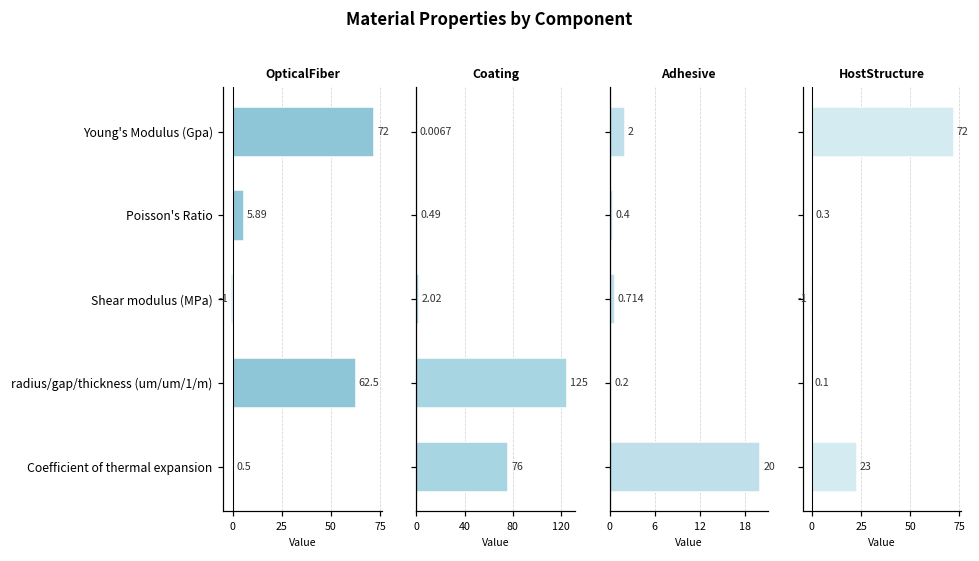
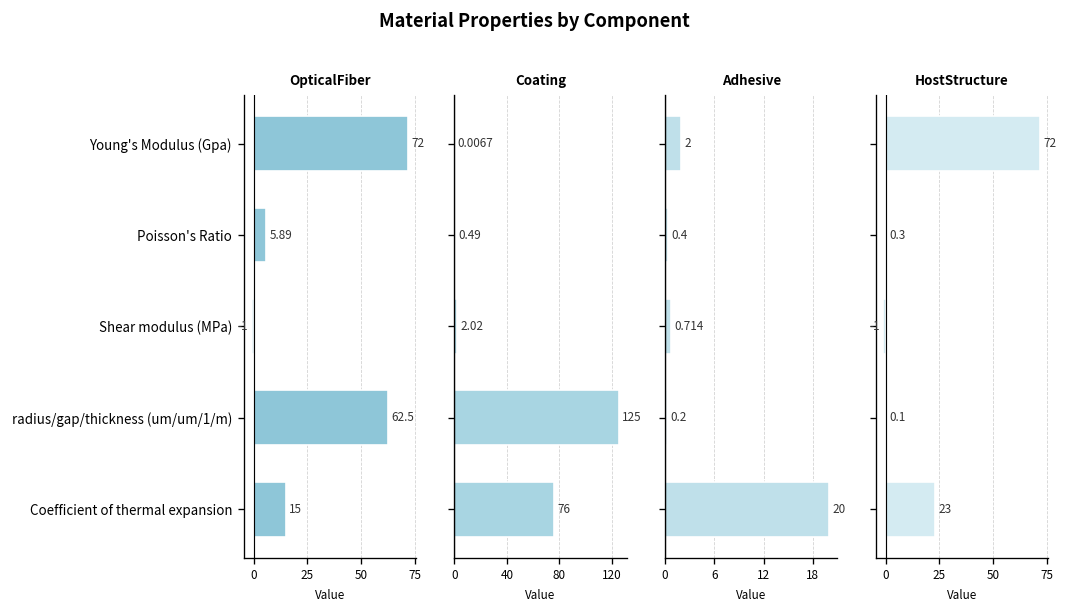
OpticalFiber, Coefficient of thermal expansion: 0.5 -> 15
